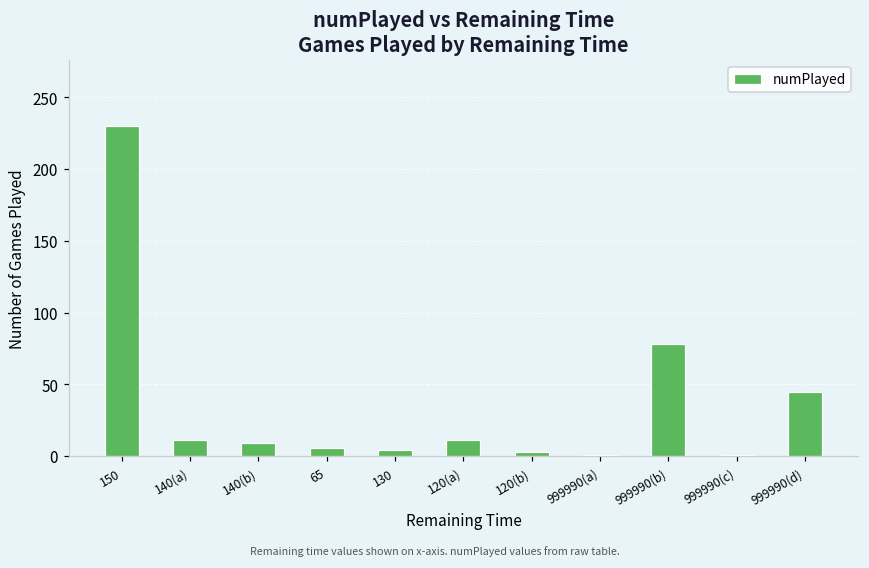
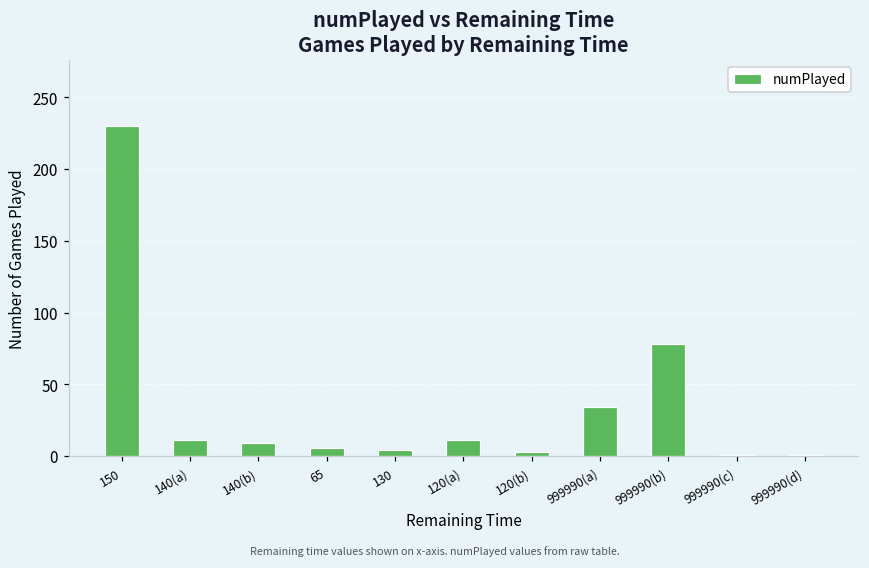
999990(a): 1 -> 34
999990(d): 45 -> 1
